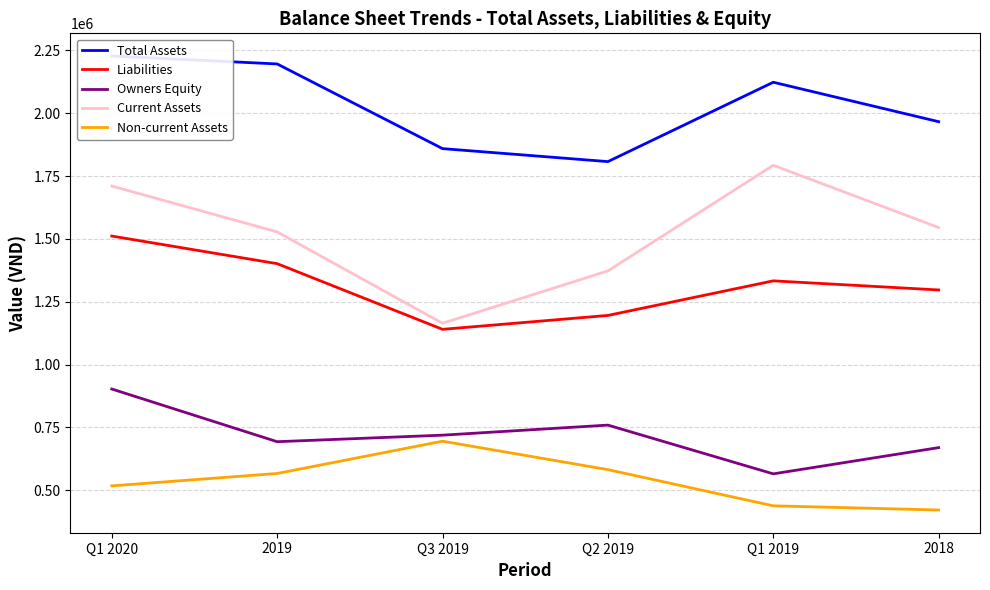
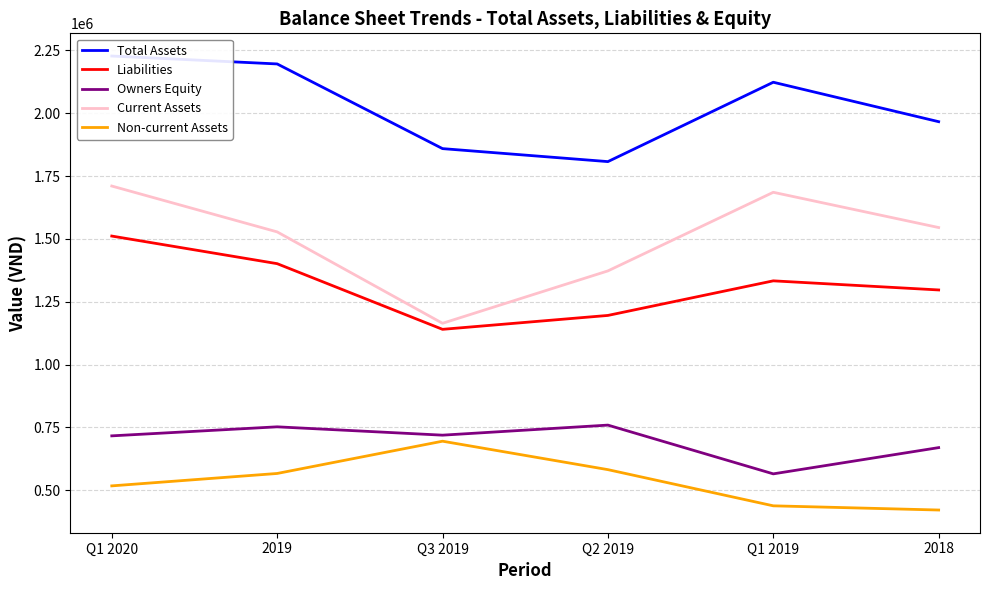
Owners Equity, Q1 2020: 900000 -> 720000
Owners Equity, 2019: 690000 -> 750000
Current Assets, Q1 2019: 1790000 -> 1690000
